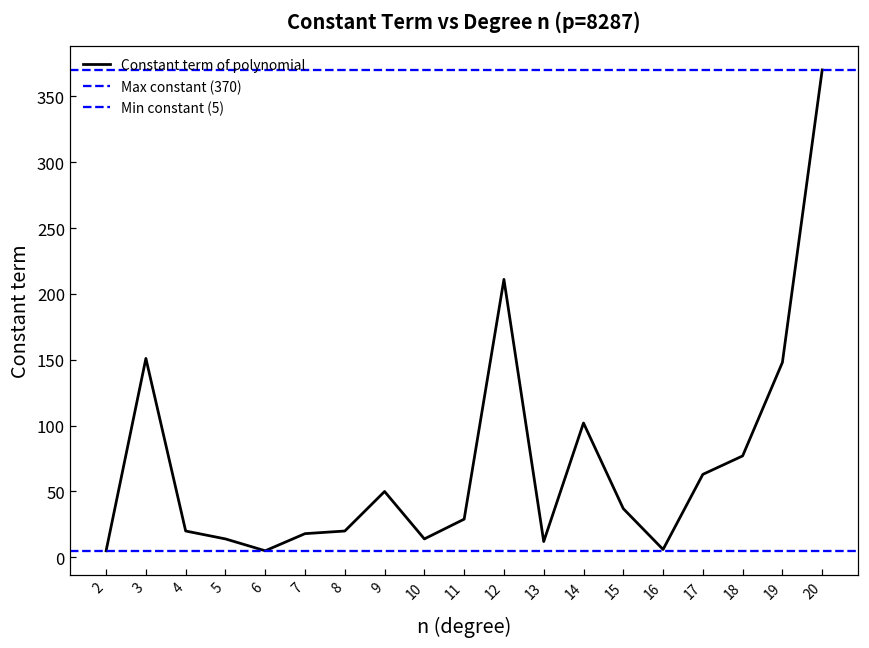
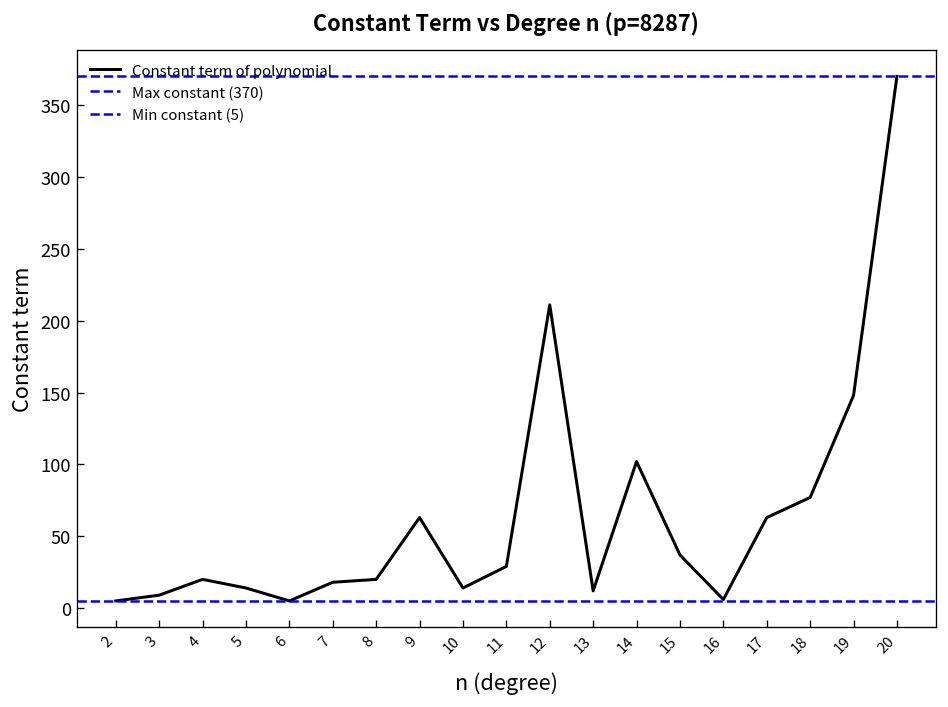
3: 151 -> 9
9: 50 -> 63
